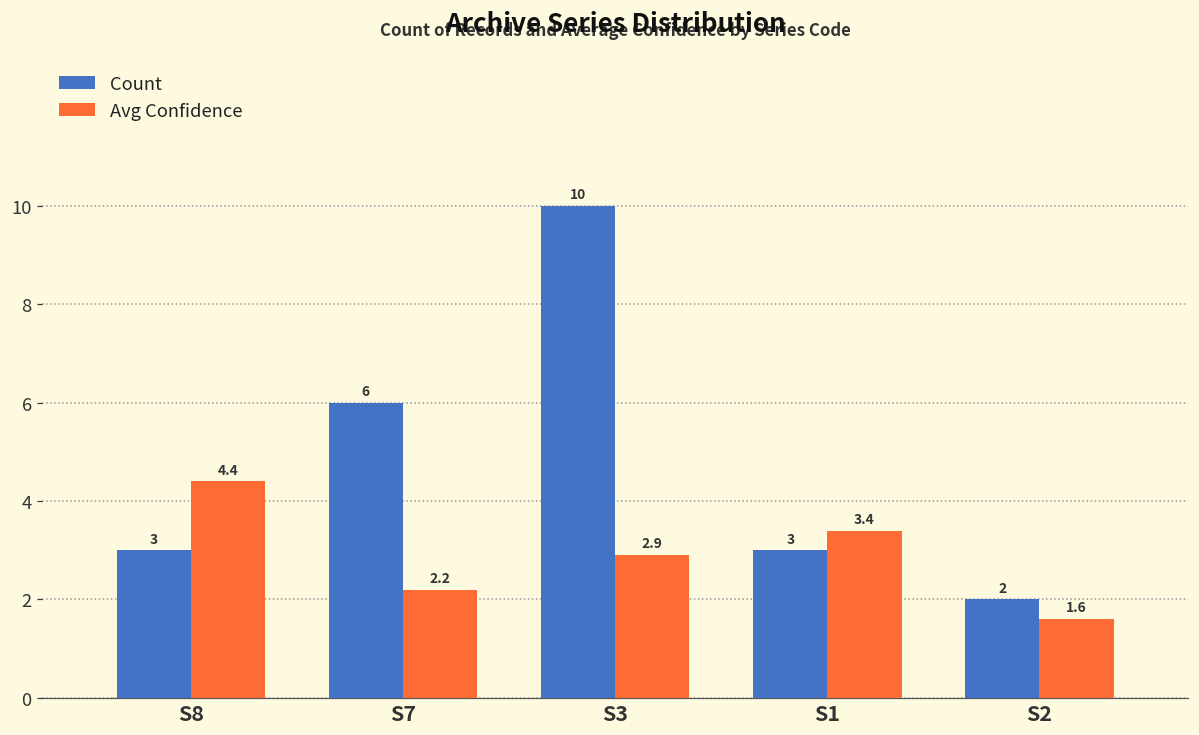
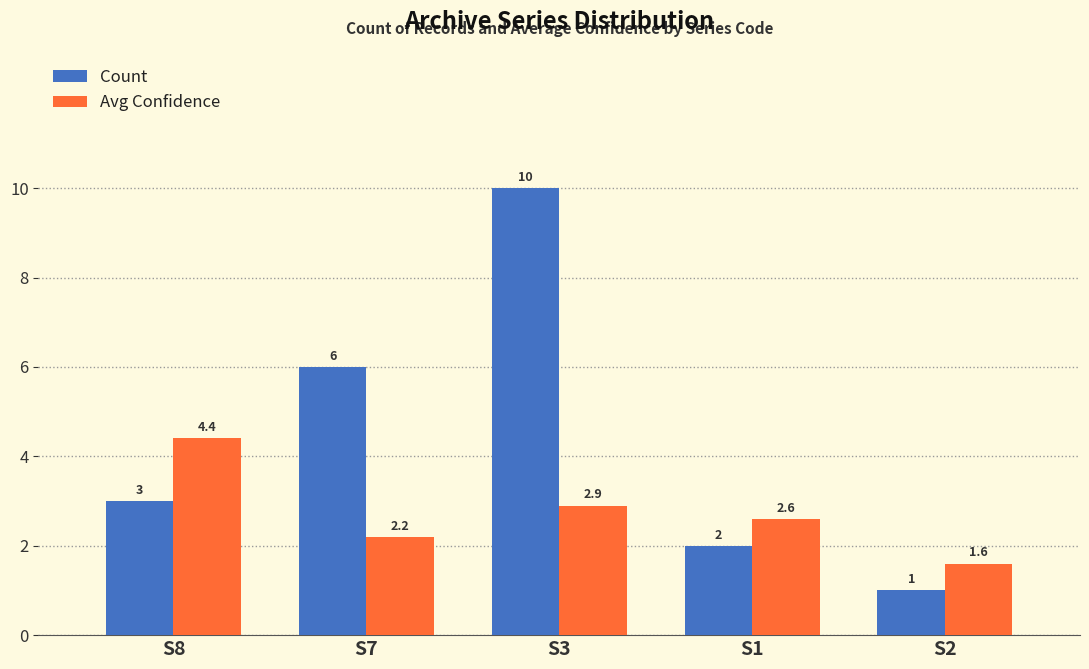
Count, S1: 3 -> 2
Avg Confidence, S1: 3.4 -> 2.6
Count, S2: 2 -> 1
